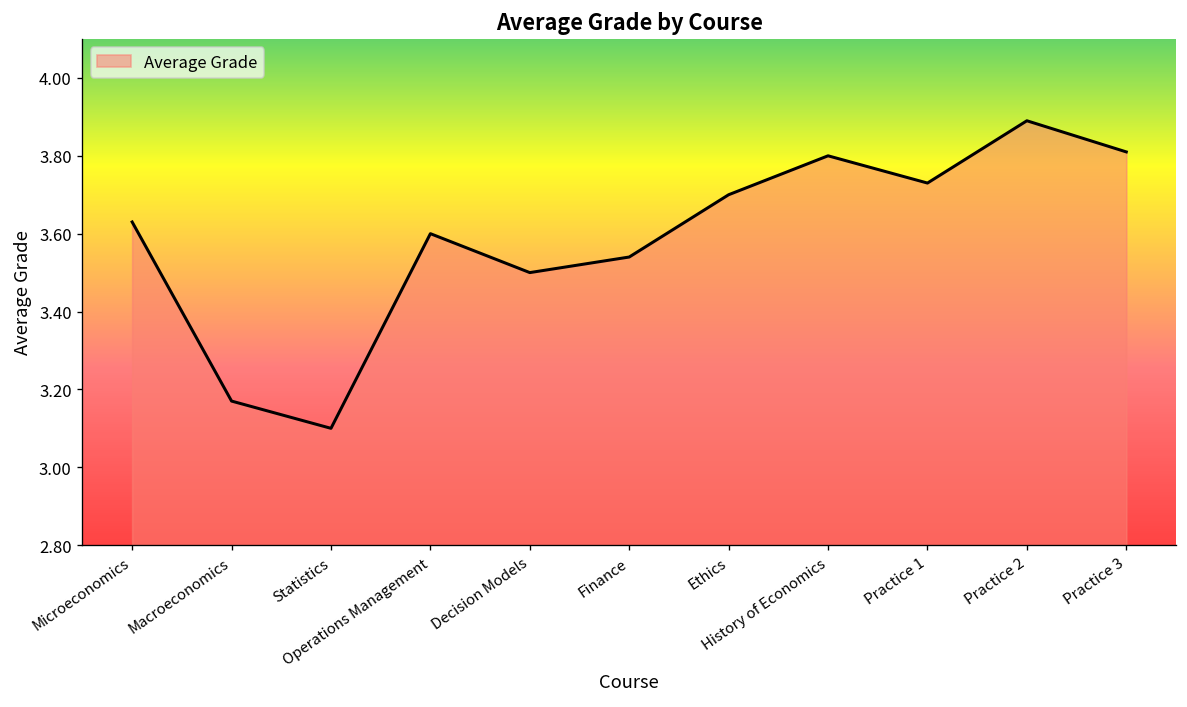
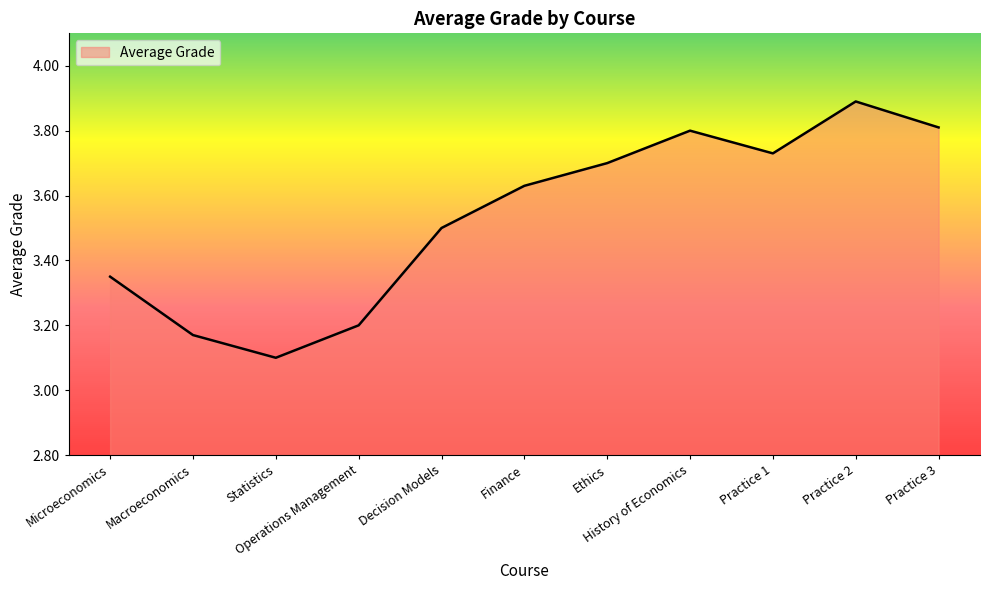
Microeconomics: 3.63 -> 3.35
Operations Management: 3.6 -> 3.2
Finance: 3.54 -> 3.63
